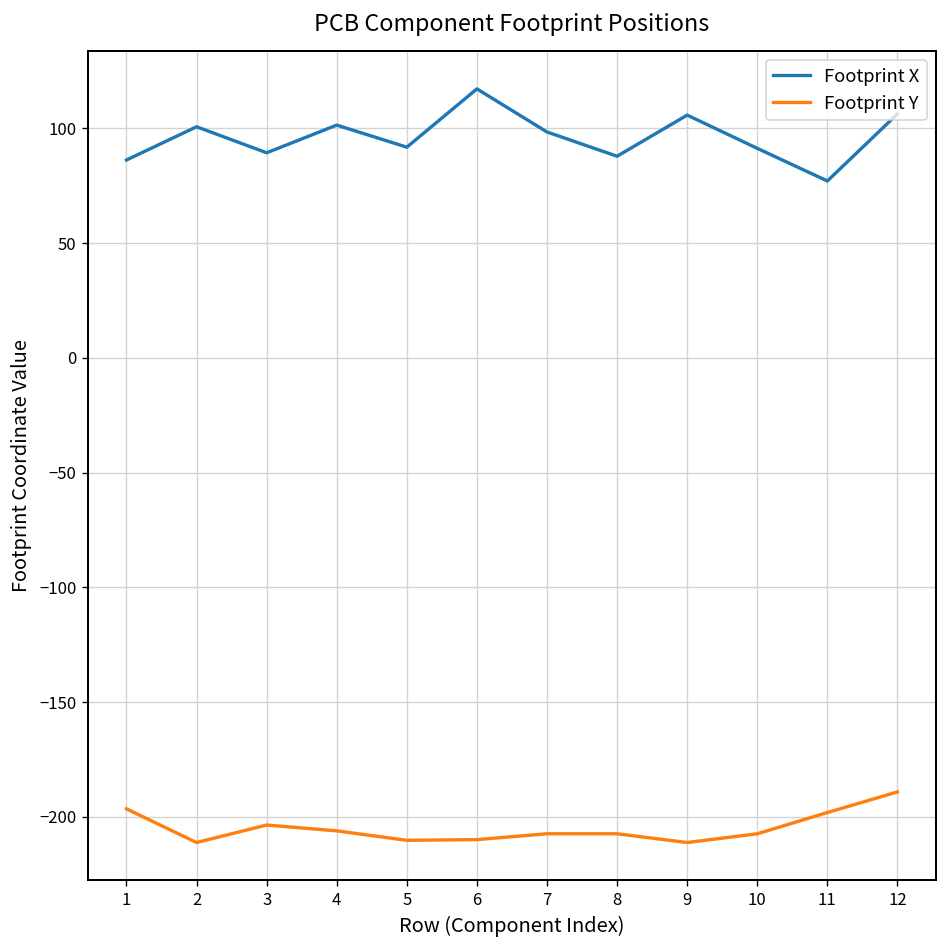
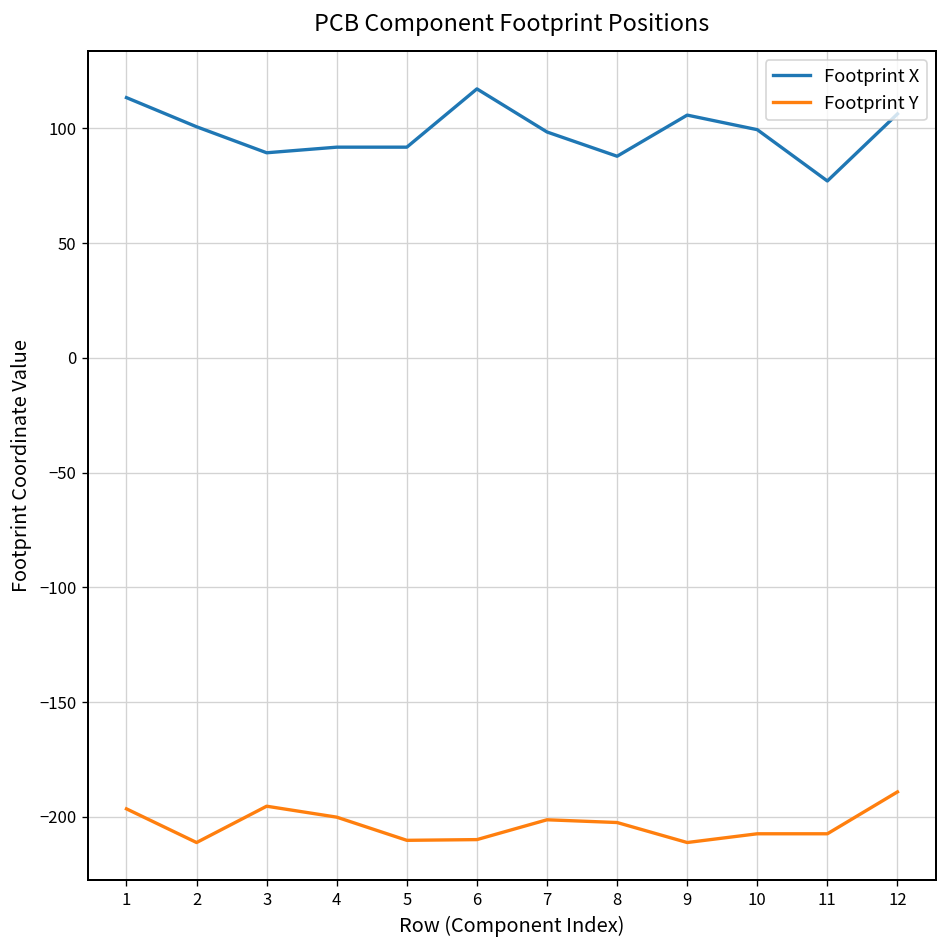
Footprint X, 1: 86 -> 113
Footprint Y, 3: -204 -> -195
Footprint X, 4: 101 -> 92
Footprint Y, 4: -206 -> -200
Footprint Y, 7: -207 -> -201
Footprint Y, 8: -207 -> -202
Footprint X, 10: 91 -> 99
Footprint Y, 11: -198 -> -207
